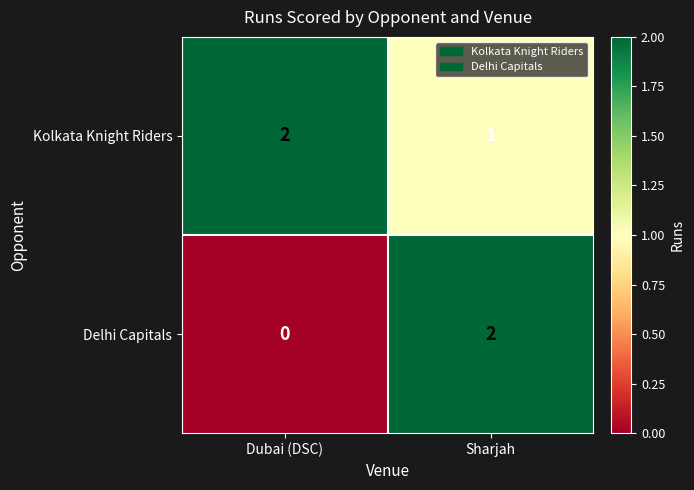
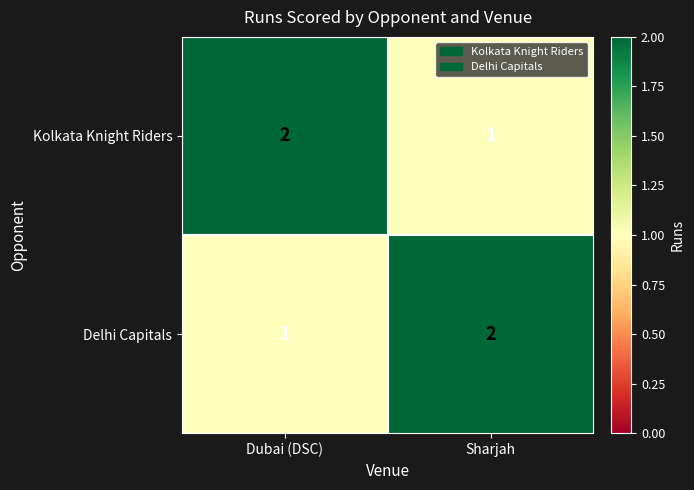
Delhi Capitals, Dubai (DSC): 0 -> 1
